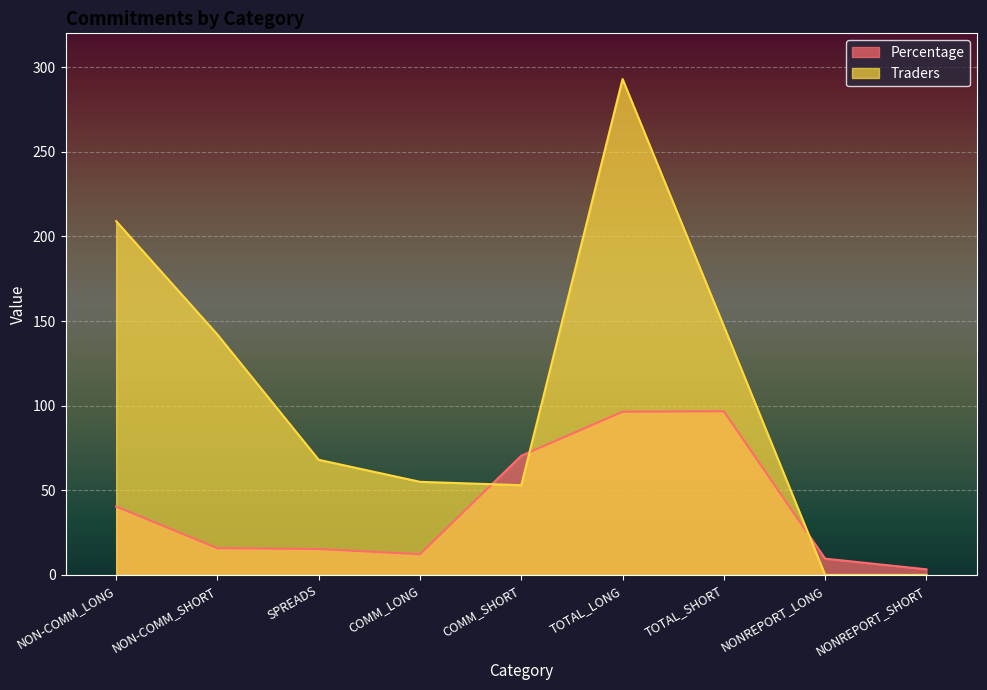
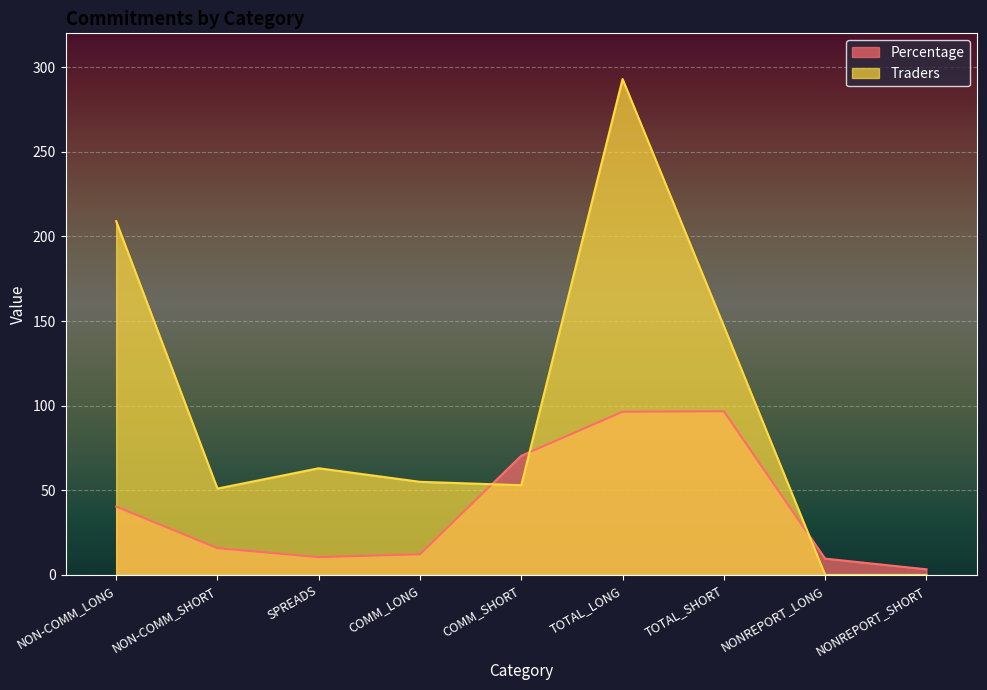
Traders, NON-COMM_SHORT: 142 -> 51
Percentage, SPREADS: 15 -> 11
Traders, SPREADS: 68 -> 63
